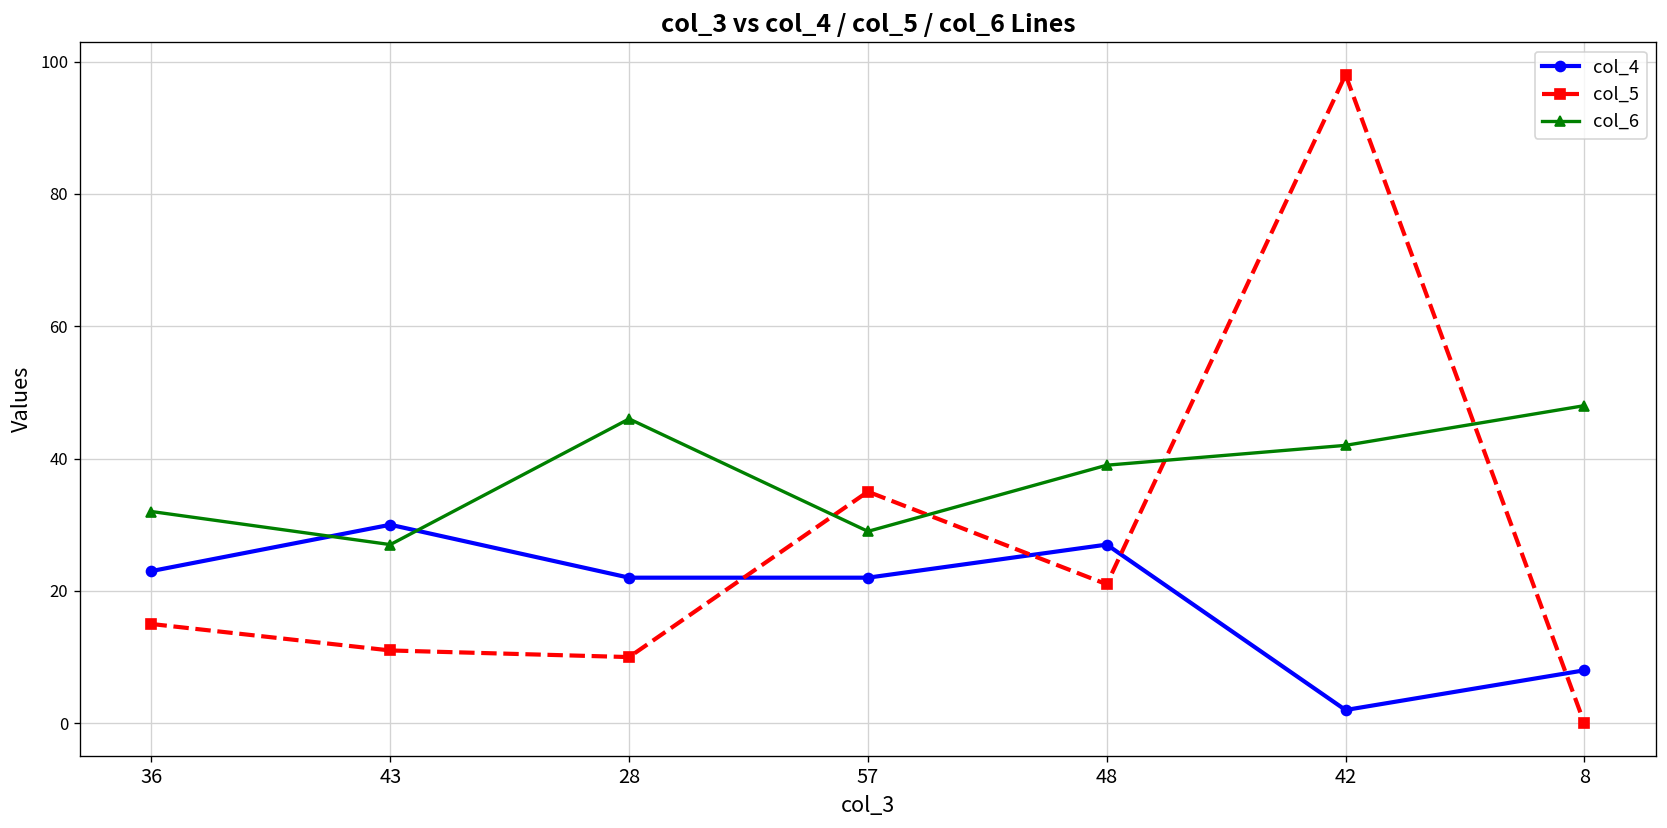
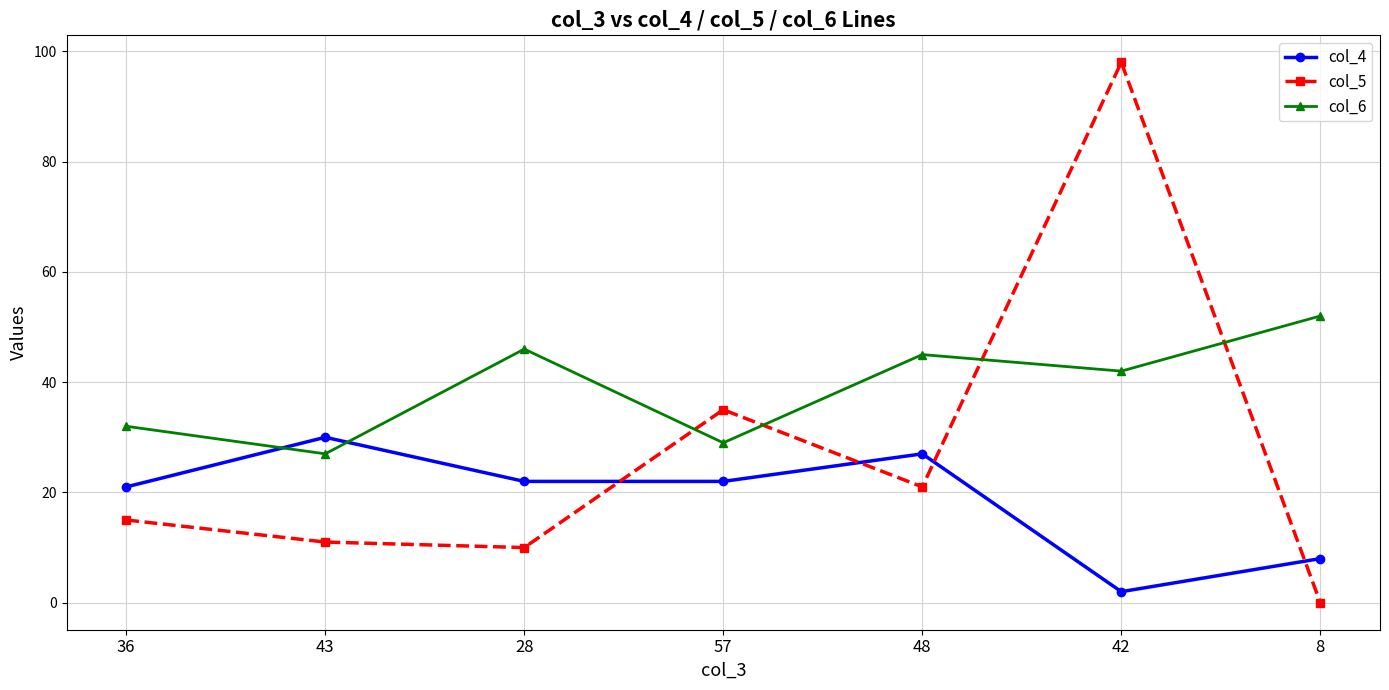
col_4, 36: 23 -> 21
col_6, 48: 39 -> 45
col_6, 8: 48 -> 52
